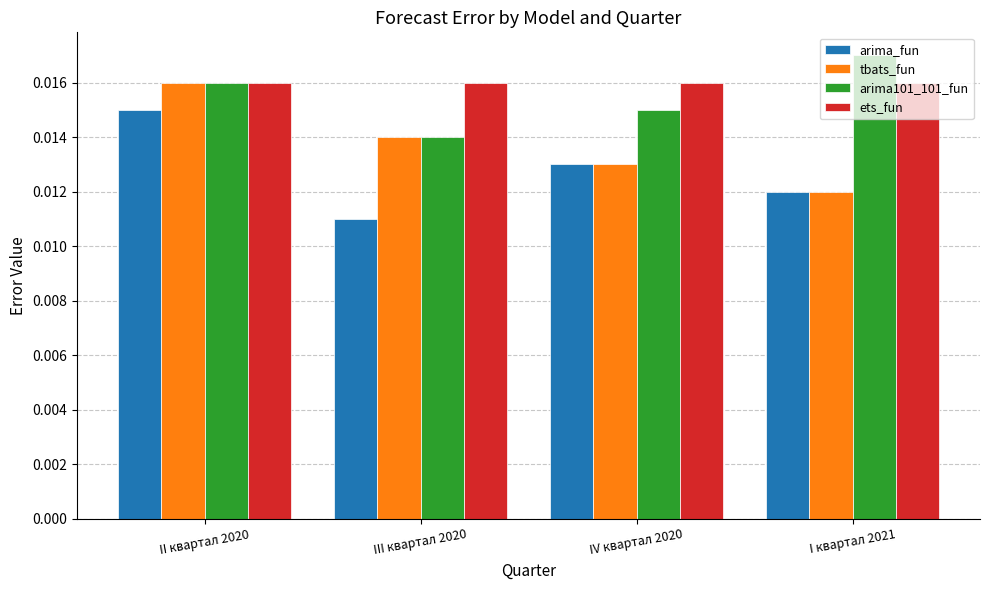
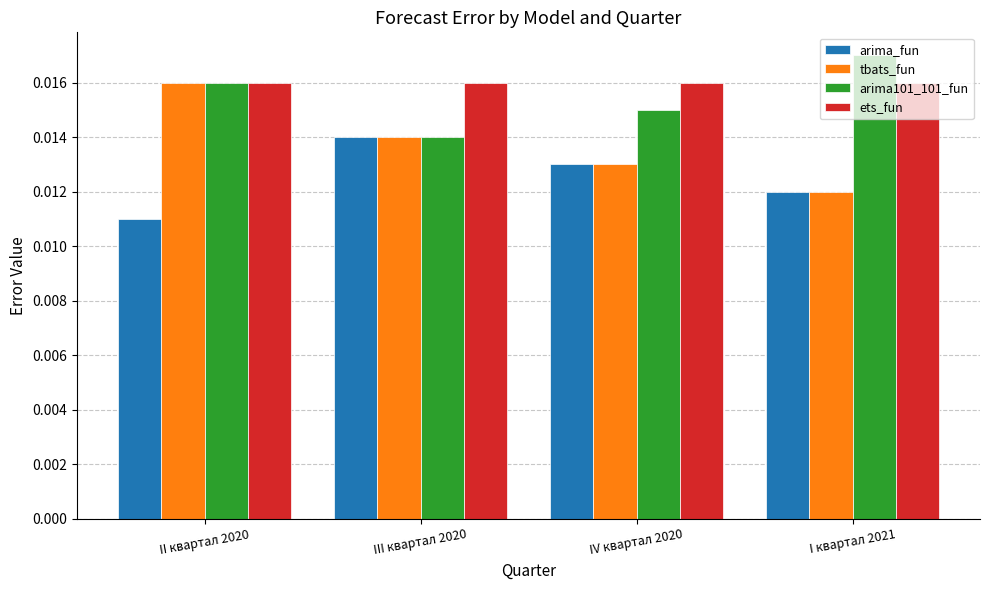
arima_fun, II квартал 2020: 0.015 -> 0.011
arima_fun, III квартал 2020: 0.011 -> 0.014
